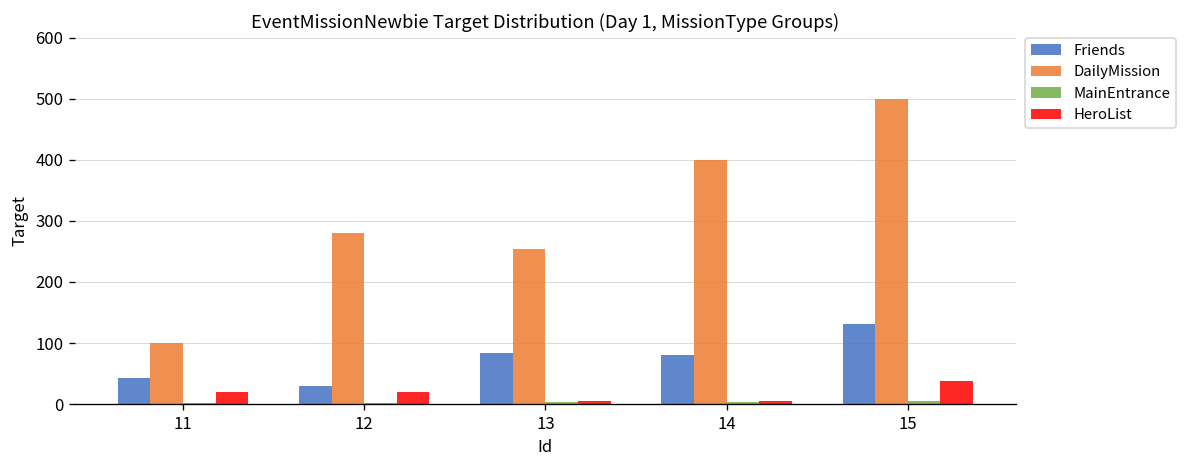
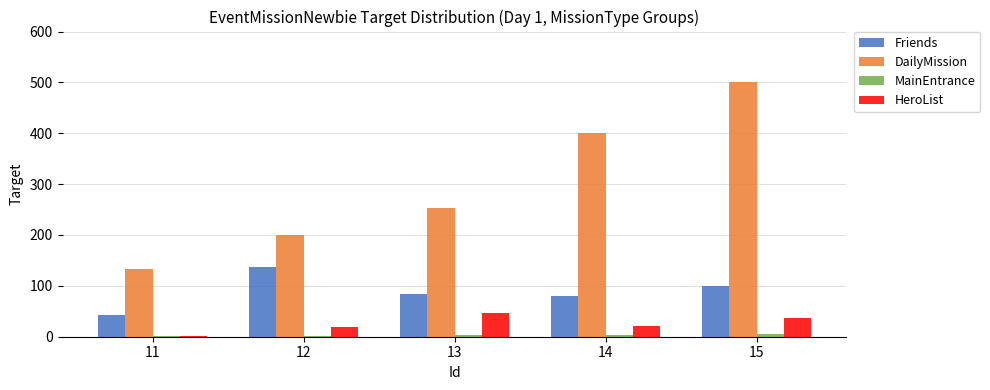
DailyMission, 11: 100 -> 130
HeroList, 11: 20 -> 0
Friends, 12: 30 -> 140
DailyMission, 12: 280 -> 200
HeroList, 13: 10 -> 50
HeroList, 14: 10 -> 20
Friends, 15: 130 -> 100
